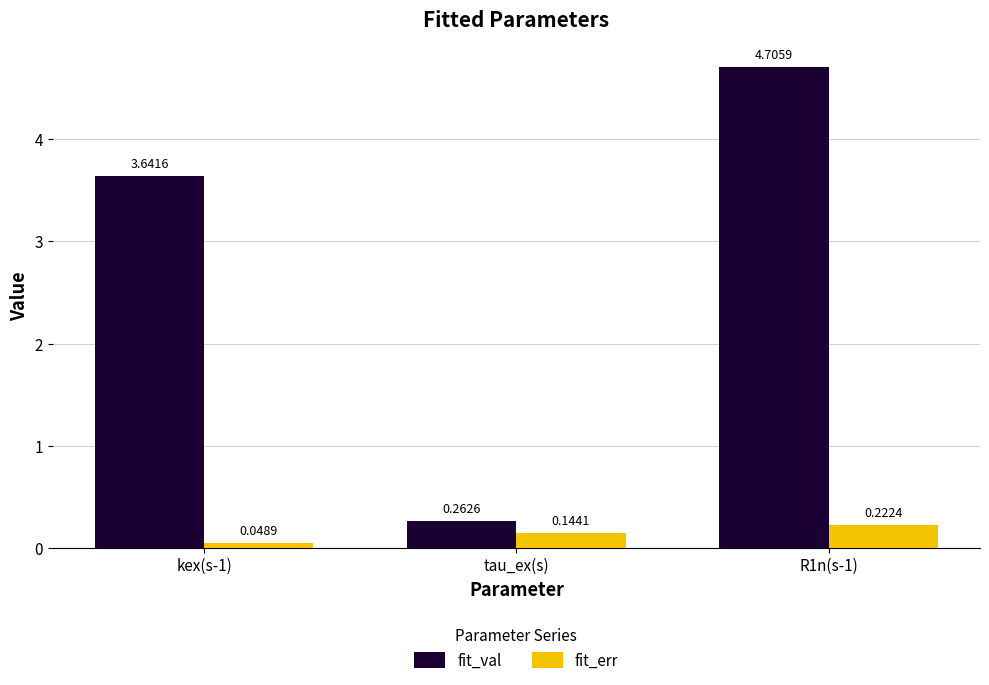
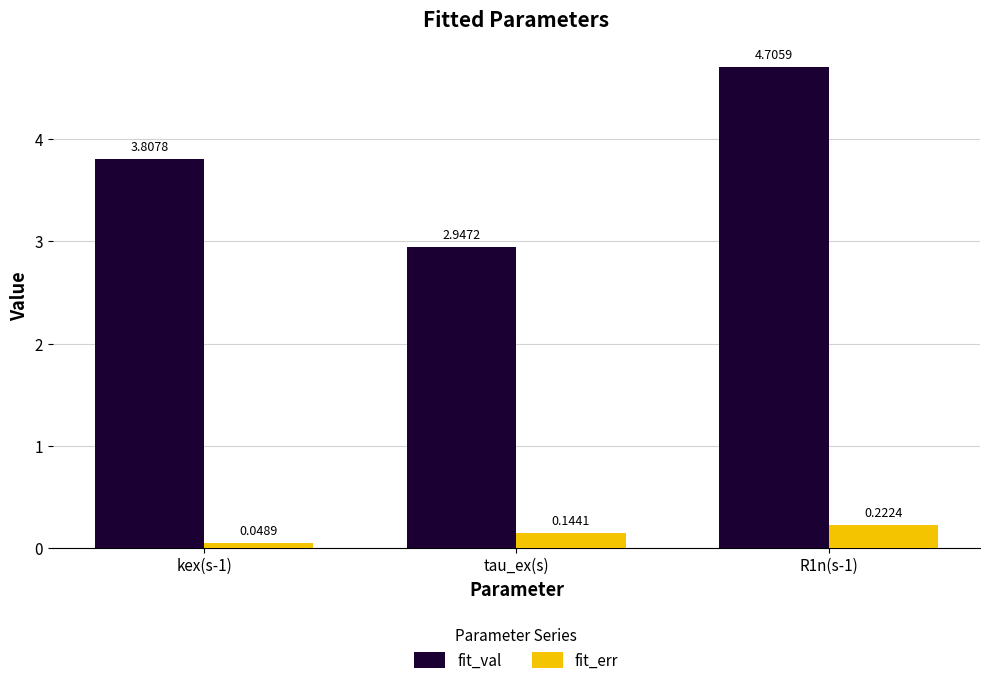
fit_val, kex(s-1): 3.6416 -> 3.8078
fit_val, tau_ex(s): 0.2626 -> 2.9472
